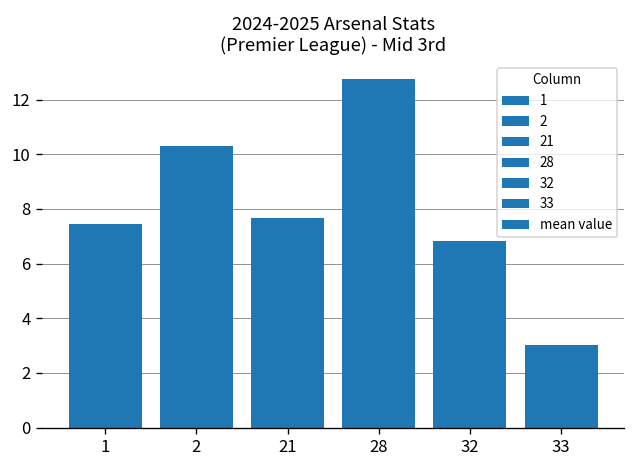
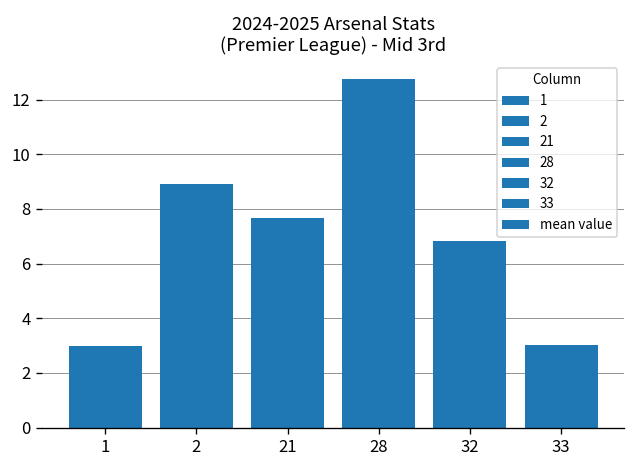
1: 7.5 -> 3.0
2: 10.3 -> 8.9
